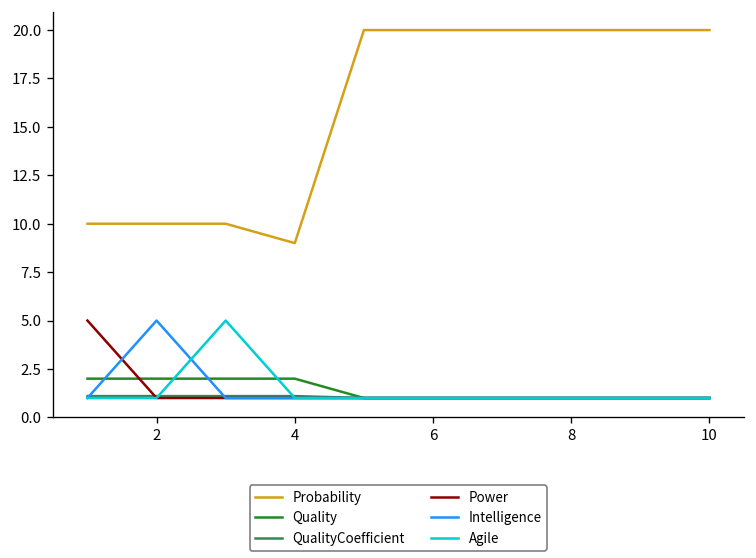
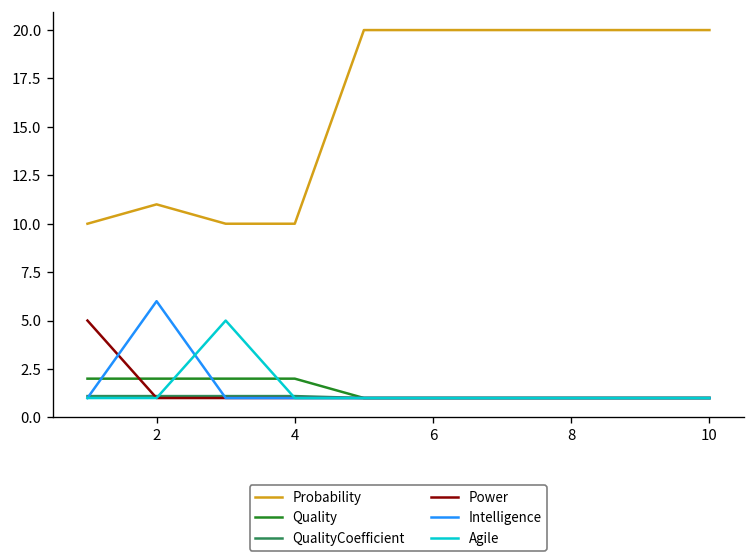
Probability, 2: 10 -> 11
Intelligence, 2: 5 -> 6
Probability, 4: 9 -> 10
